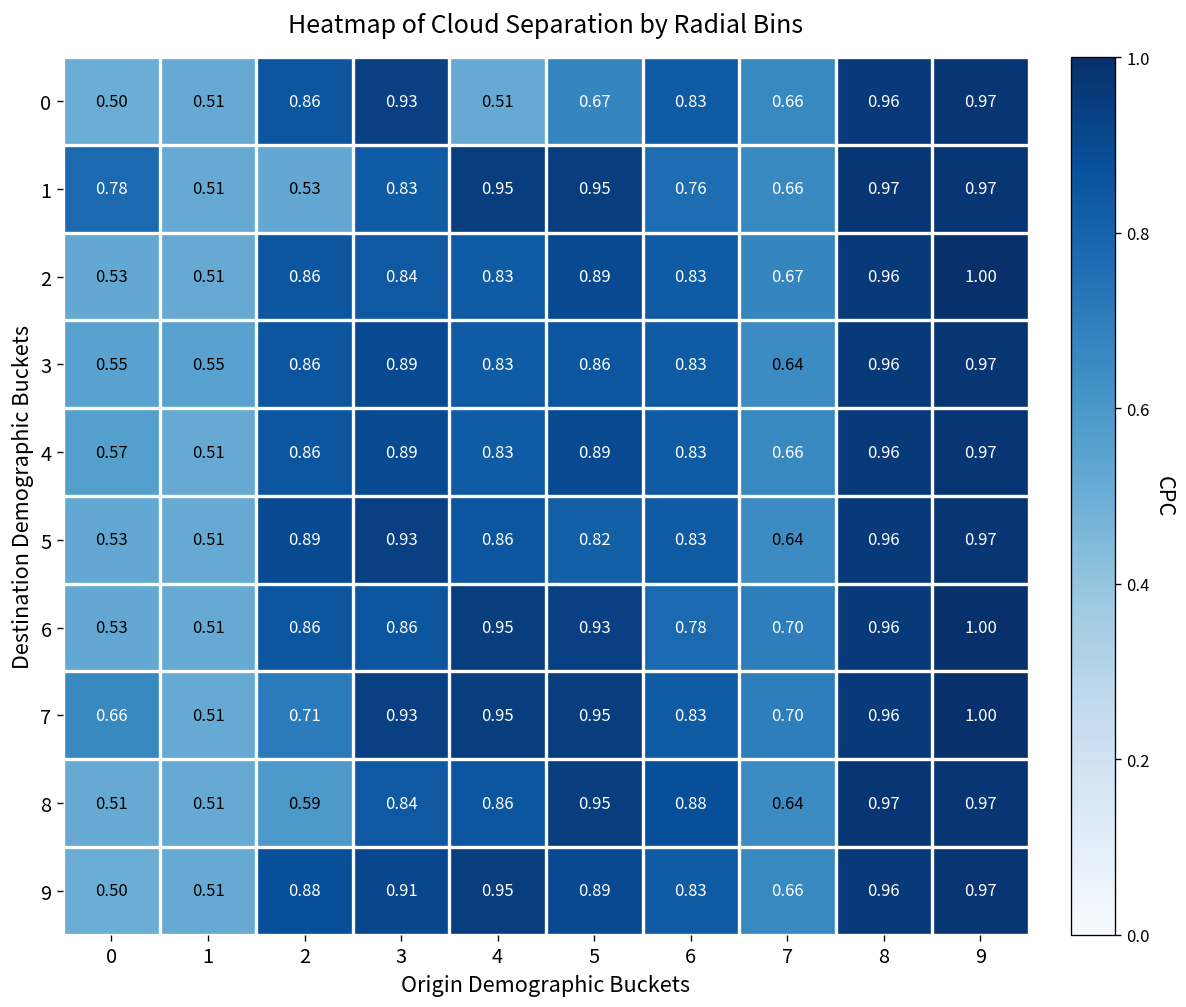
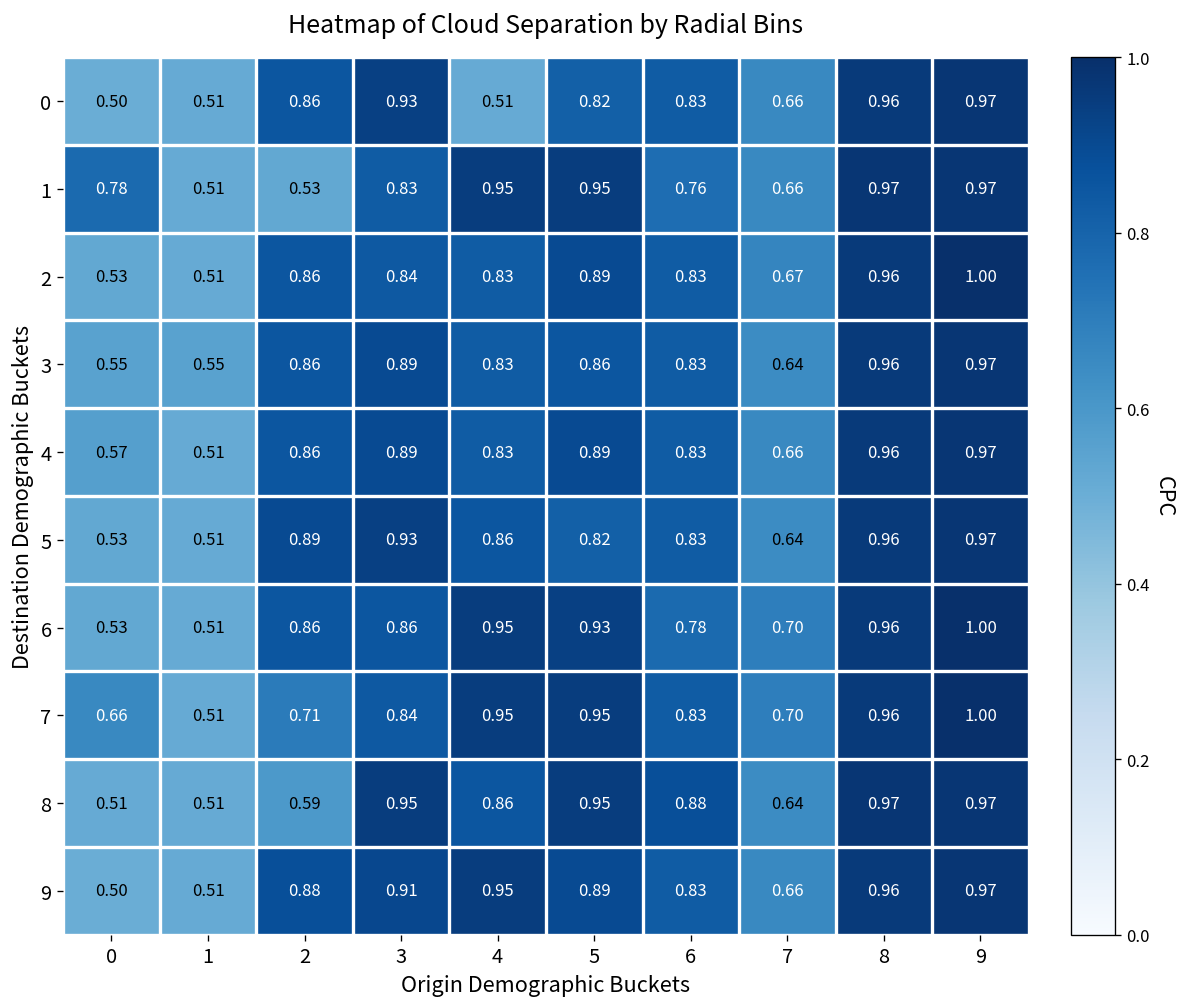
0, 5: 0.67 -> 0.82
7, 3: 0.93 -> 0.84
8, 3: 0.84 -> 0.95
